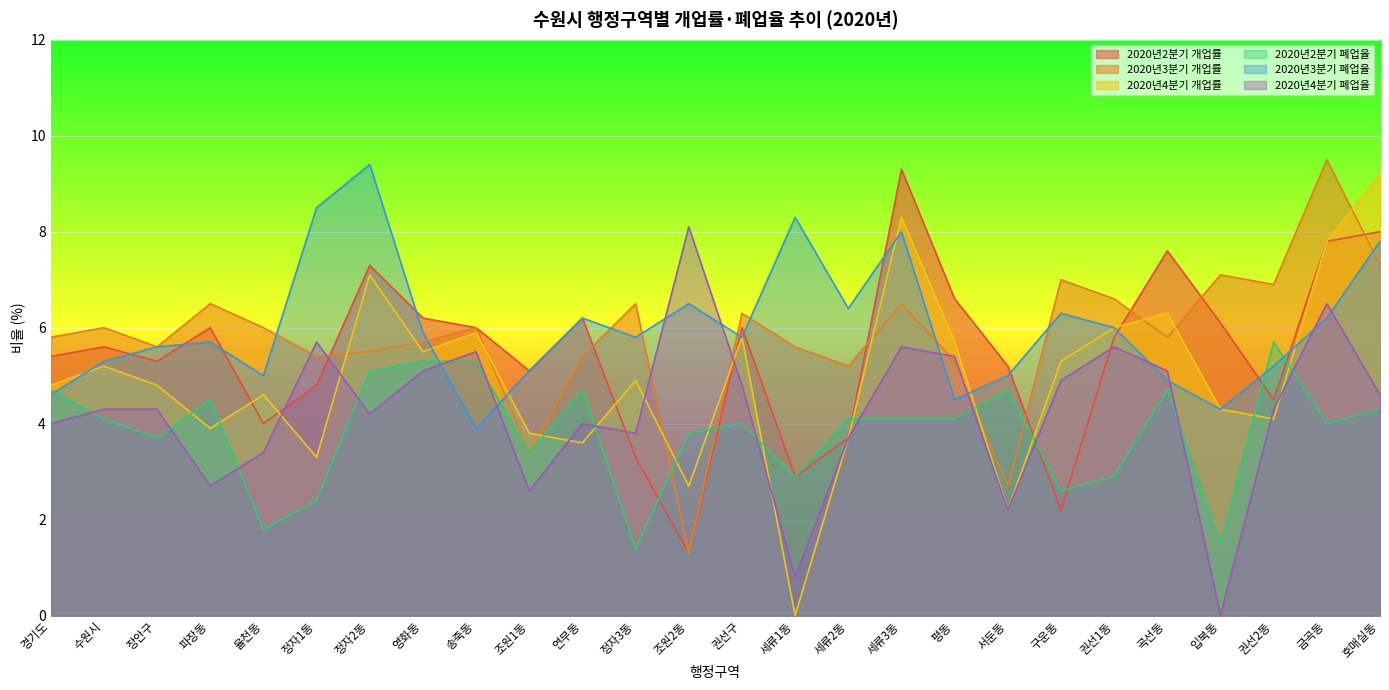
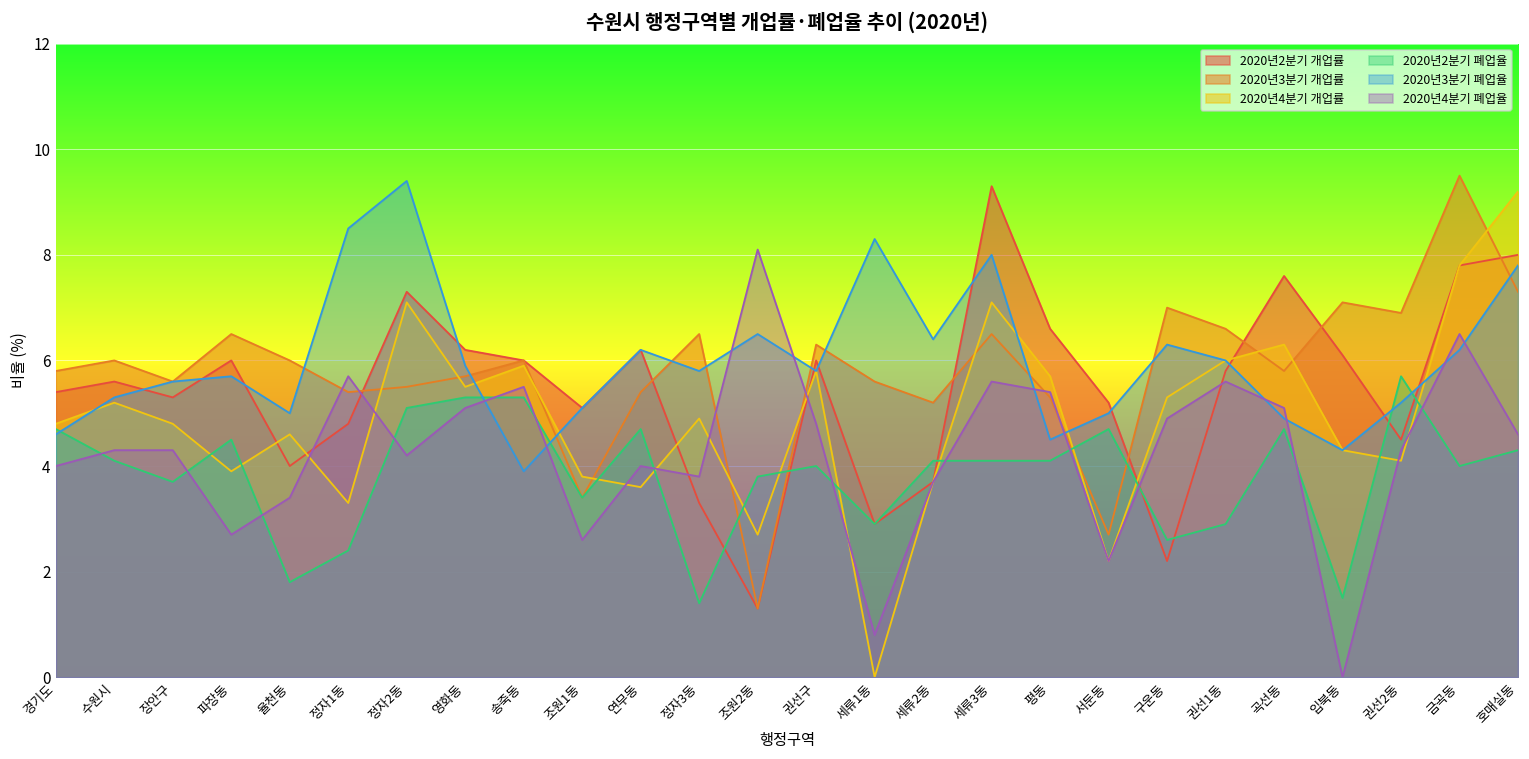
2020년4분기 개업률, 세류3동: 8.3 -> 7.1
